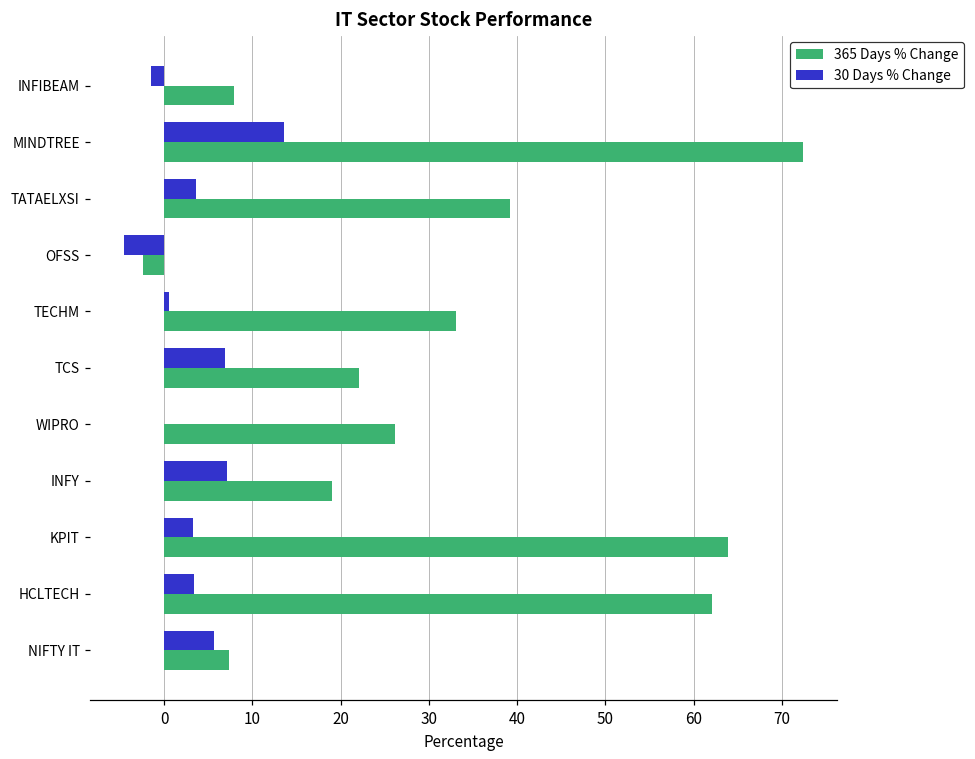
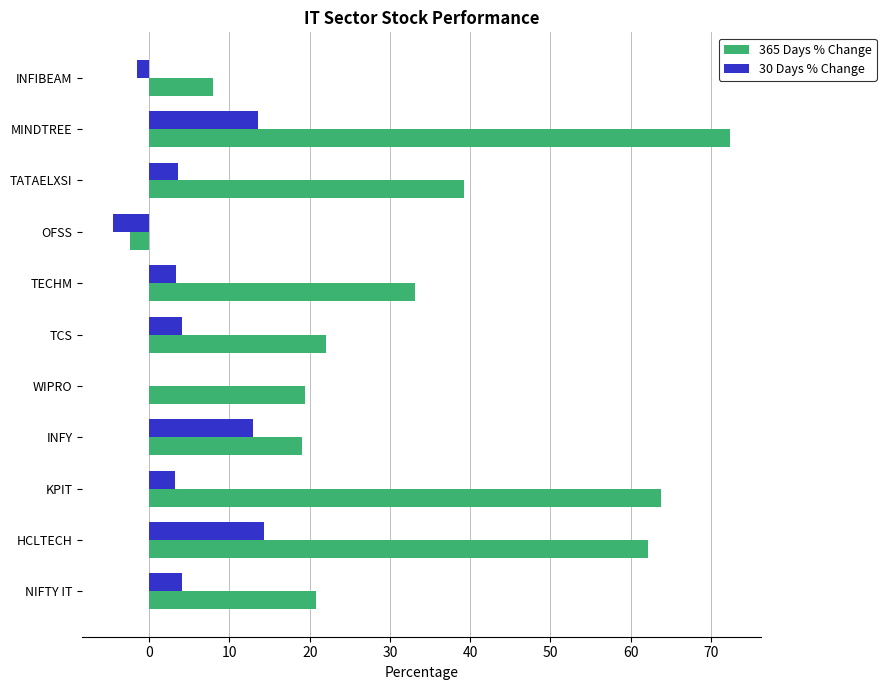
30 Days % Change, TECHM: 1 -> 3
30 Days % Change, TCS: 7 -> 4
365 Days % Change, WIPRO: 26 -> 19
30 Days % Change, INFY: 7 -> 13
30 Days % Change, HCLTECH: 3 -> 14
30 Days % Change, NIFTY IT: 6 -> 4
365 Days % Change, NIFTY IT: 7 -> 21
